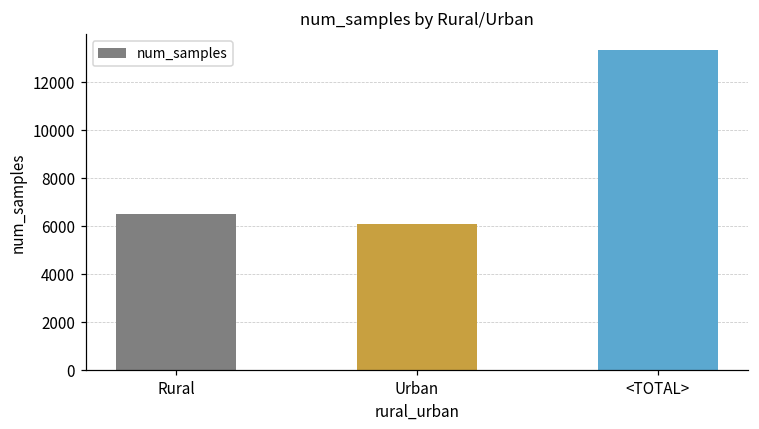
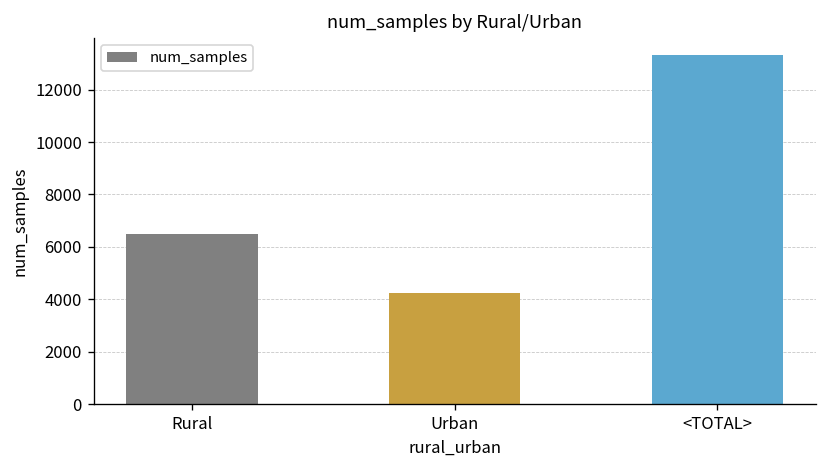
Urban: 6100 -> 4200
